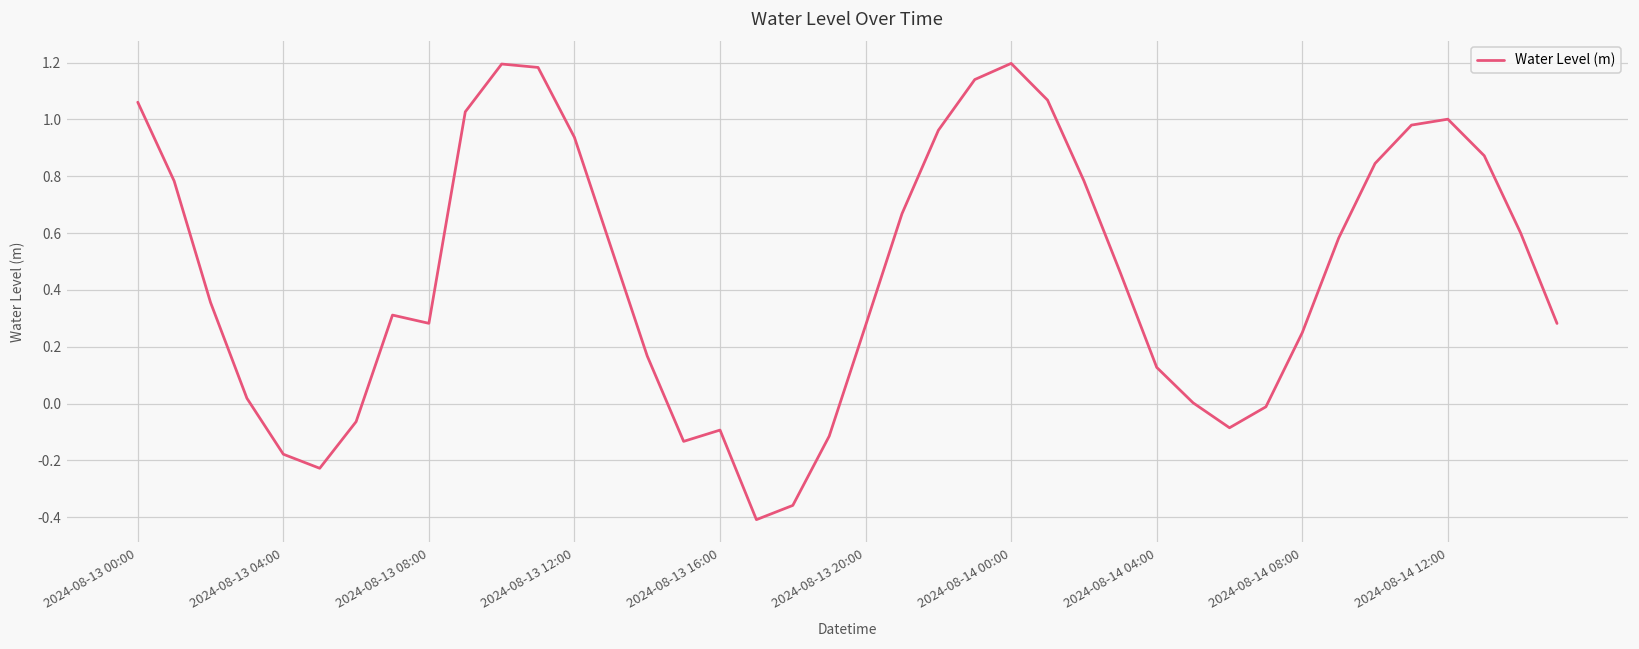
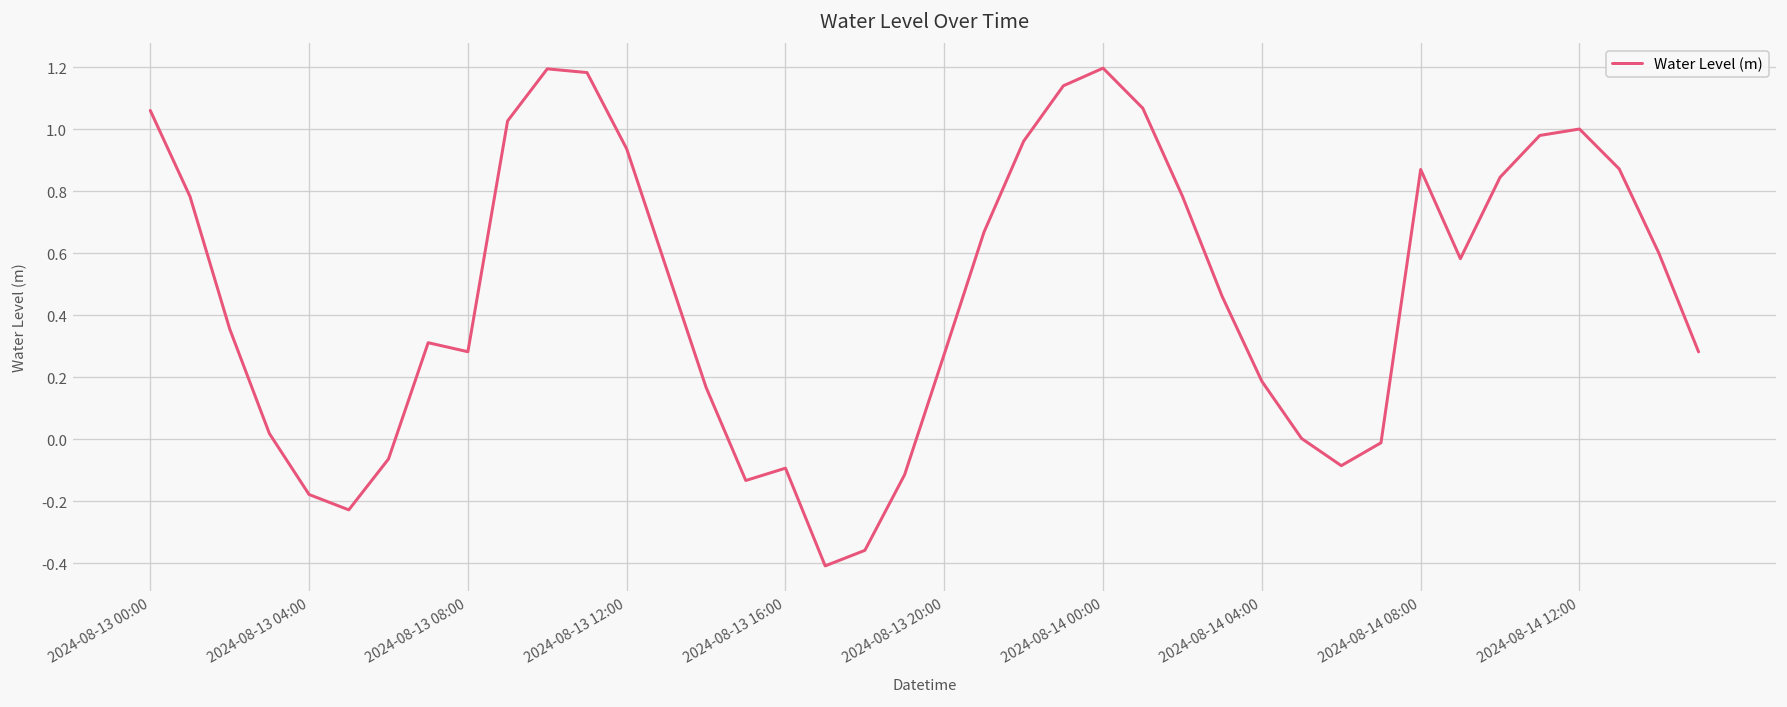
2024-08-14 04:00: 0.13 -> 0.19
2024-08-14 08:00: 0.25 -> 0.87
